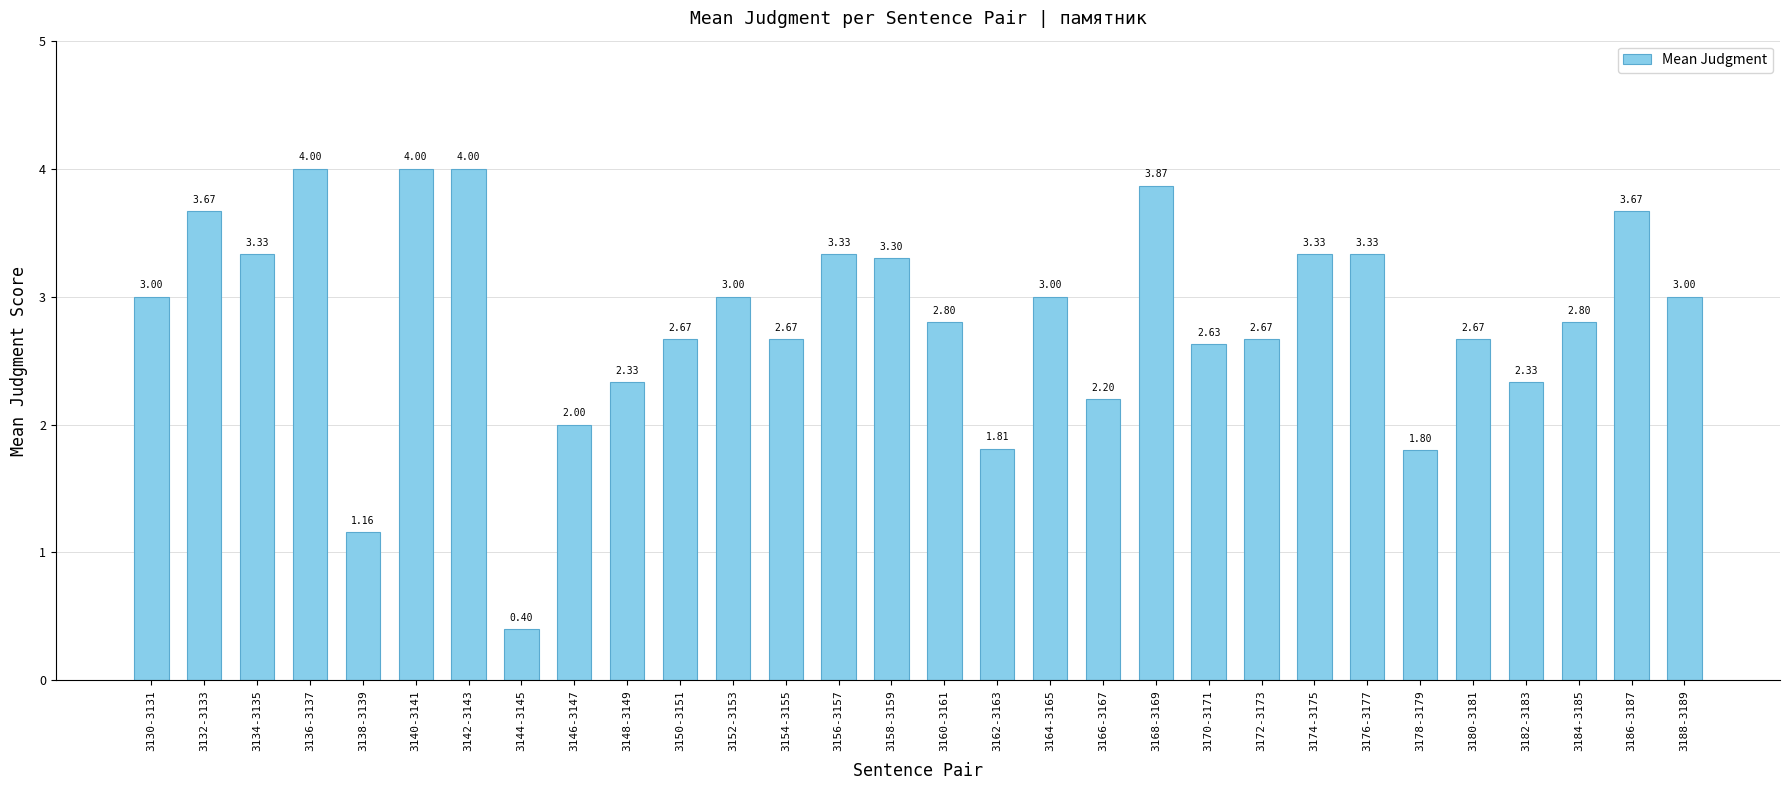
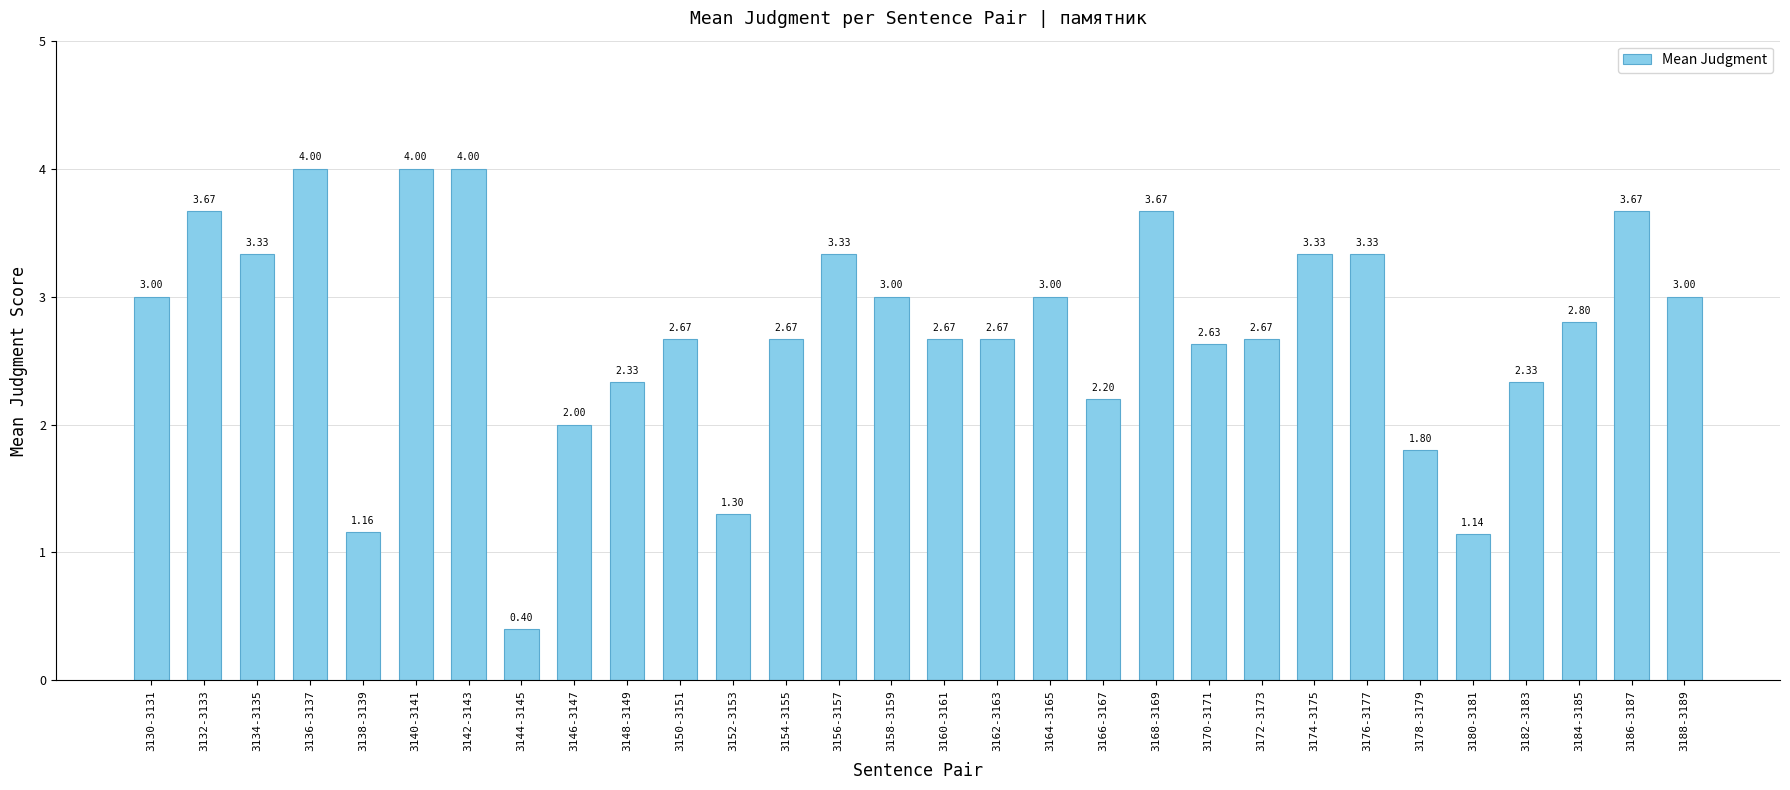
3152-3153: 3.00 -> 1.30
3158-3159: 3.30 -> 3.00
3160-3161: 2.80 -> 2.67
3162-3163: 1.81 -> 2.67
3168-3169: 3.87 -> 3.67
3180-3181: 2.67 -> 1.14
